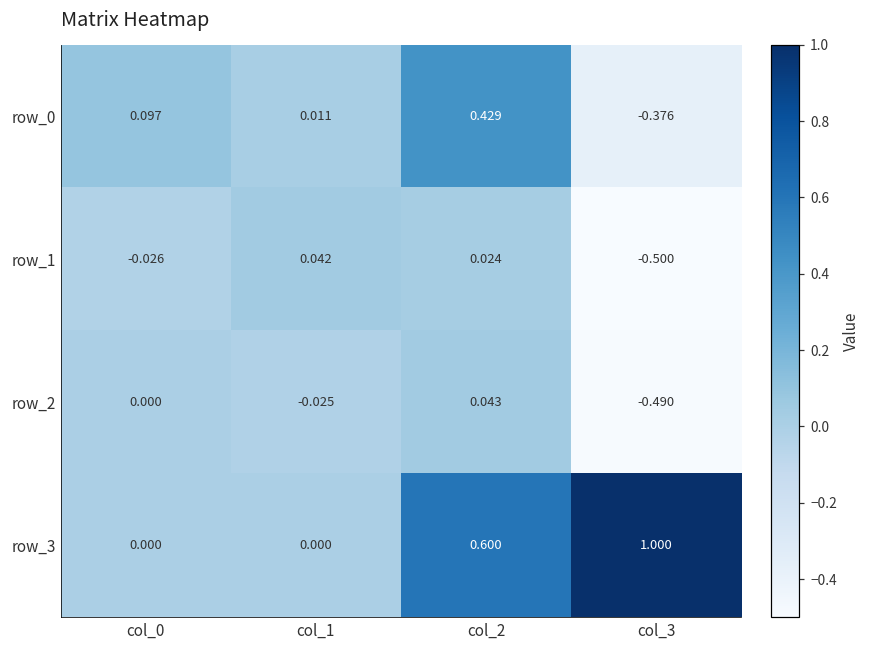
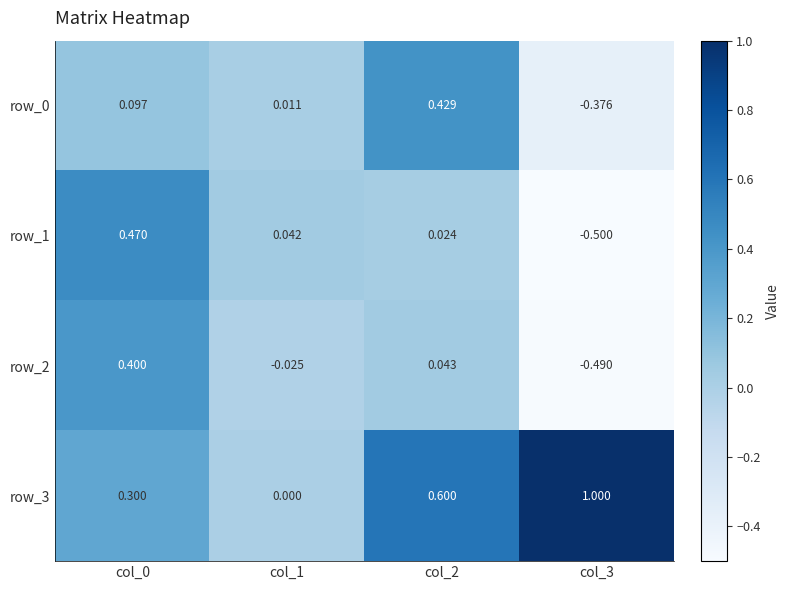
row_1, col_0: -0.026 -> 0.470
row_2, col_0: 0.000 -> 0.400
row_3, col_0: 0.000 -> 0.300
